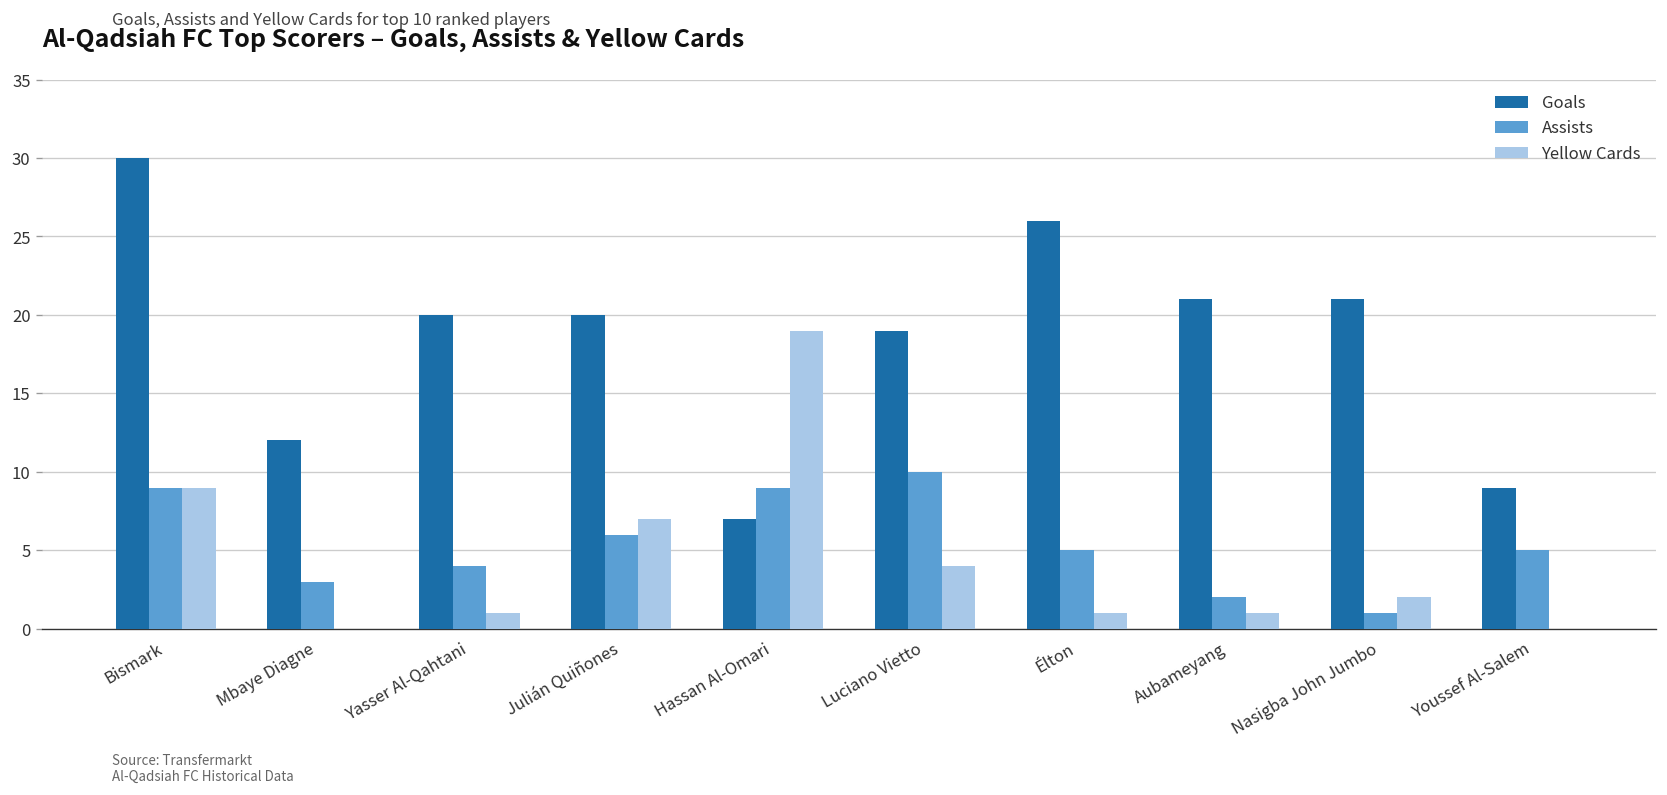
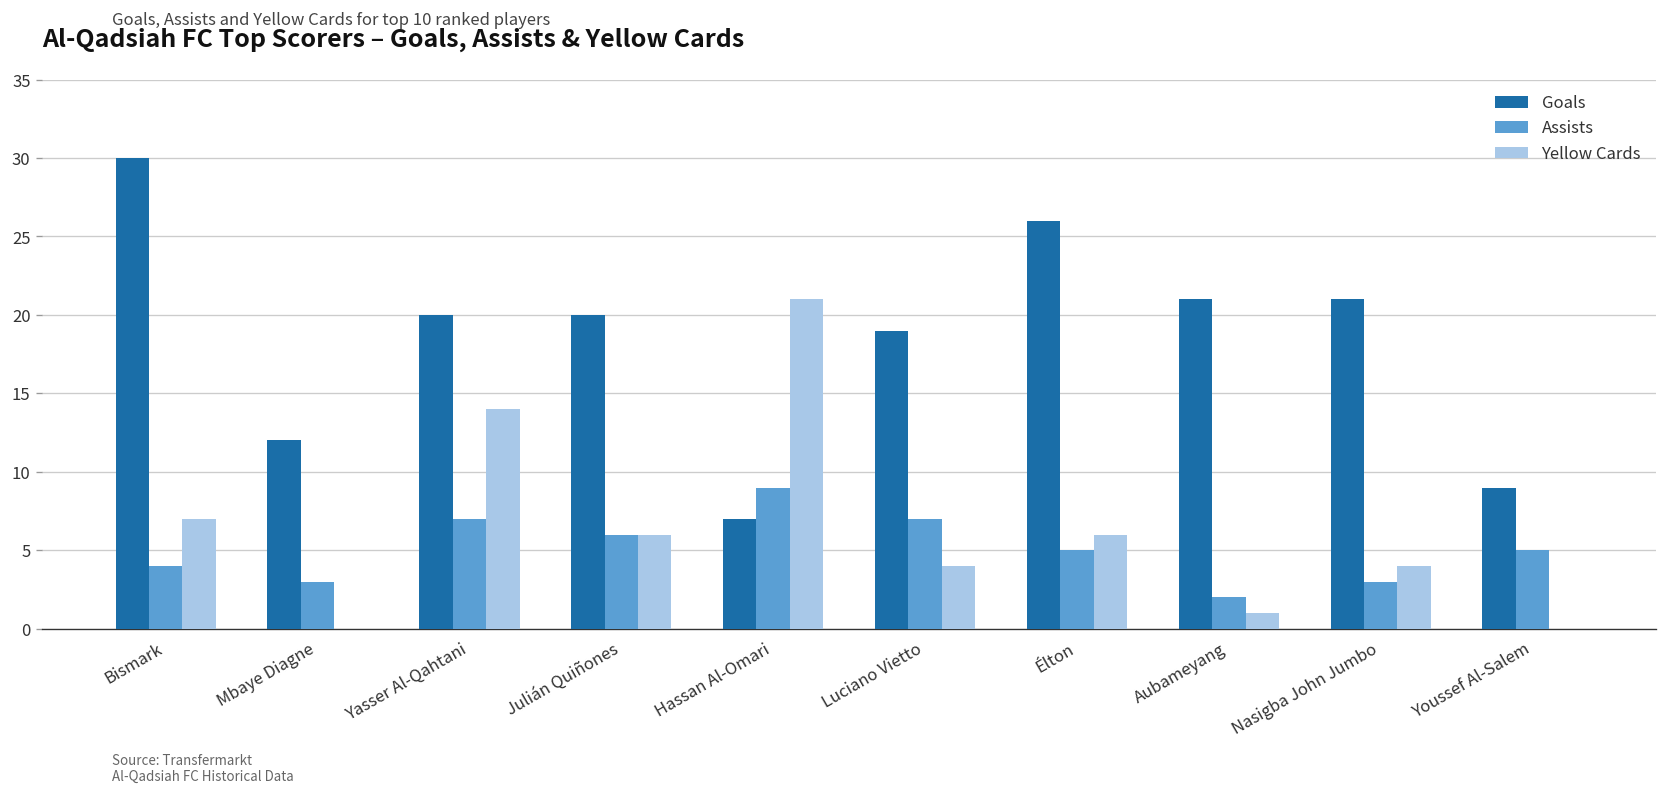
Assists, Bismark: 9 -> 4
Yellow Cards, Bismark: 9 -> 7
Assists, Yasser Al-Qahtani: 4 -> 7
Yellow Cards, Yasser Al-Qahtani: 1 -> 14
Yellow Cards, Julián Quiñones: 7 -> 6
Yellow Cards, Hassan Al-Omari: 19 -> 21
Assists, Luciano Vietto: 10 -> 7
Yellow Cards, Élton: 1 -> 6
Assists, Nasigba John Jumbo: 1 -> 3
Yellow Cards, Nasigba John Jumbo: 2 -> 4
